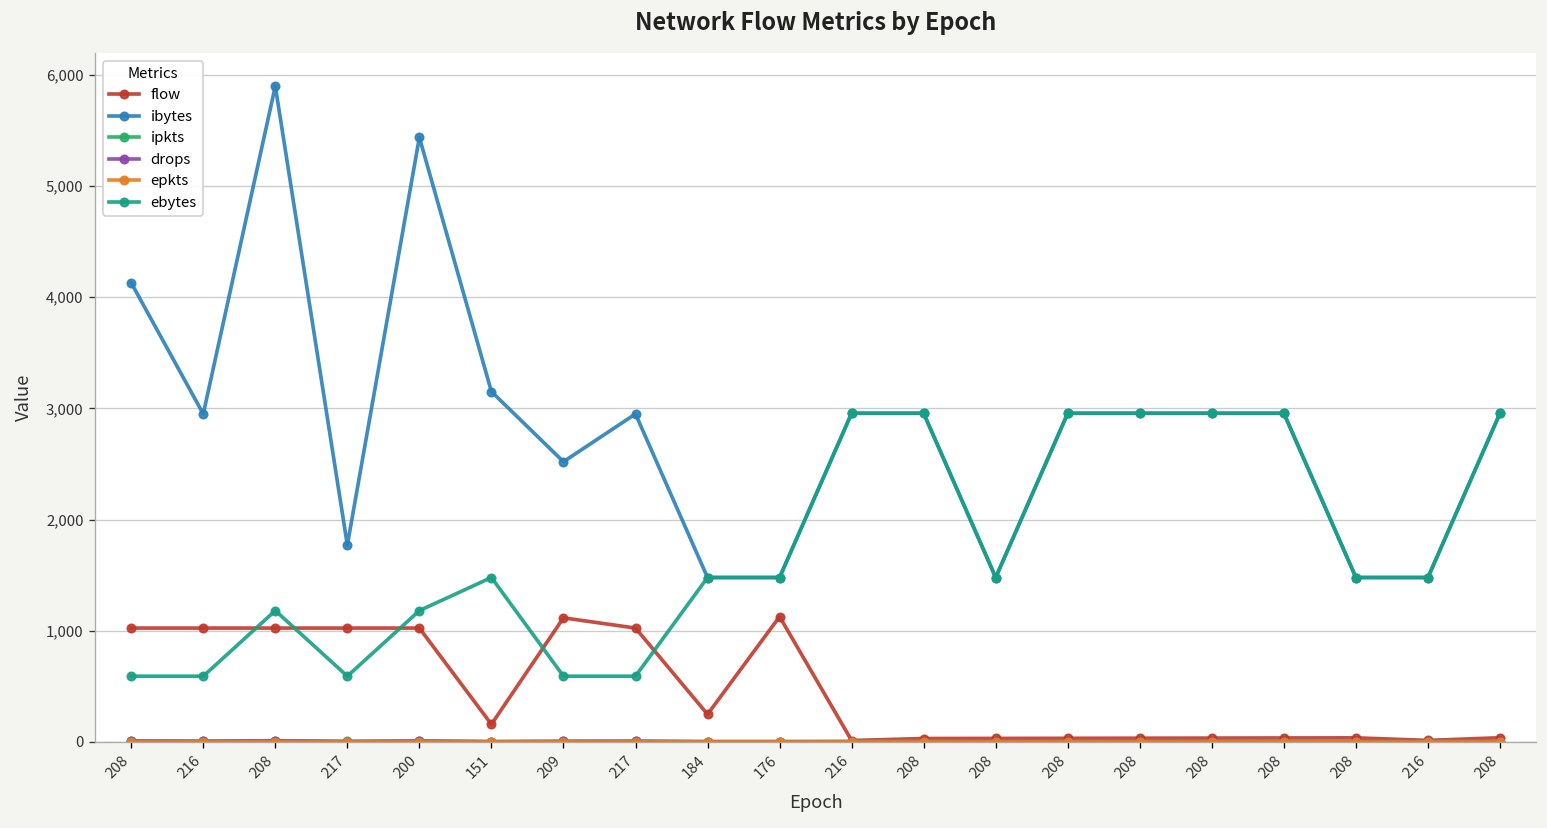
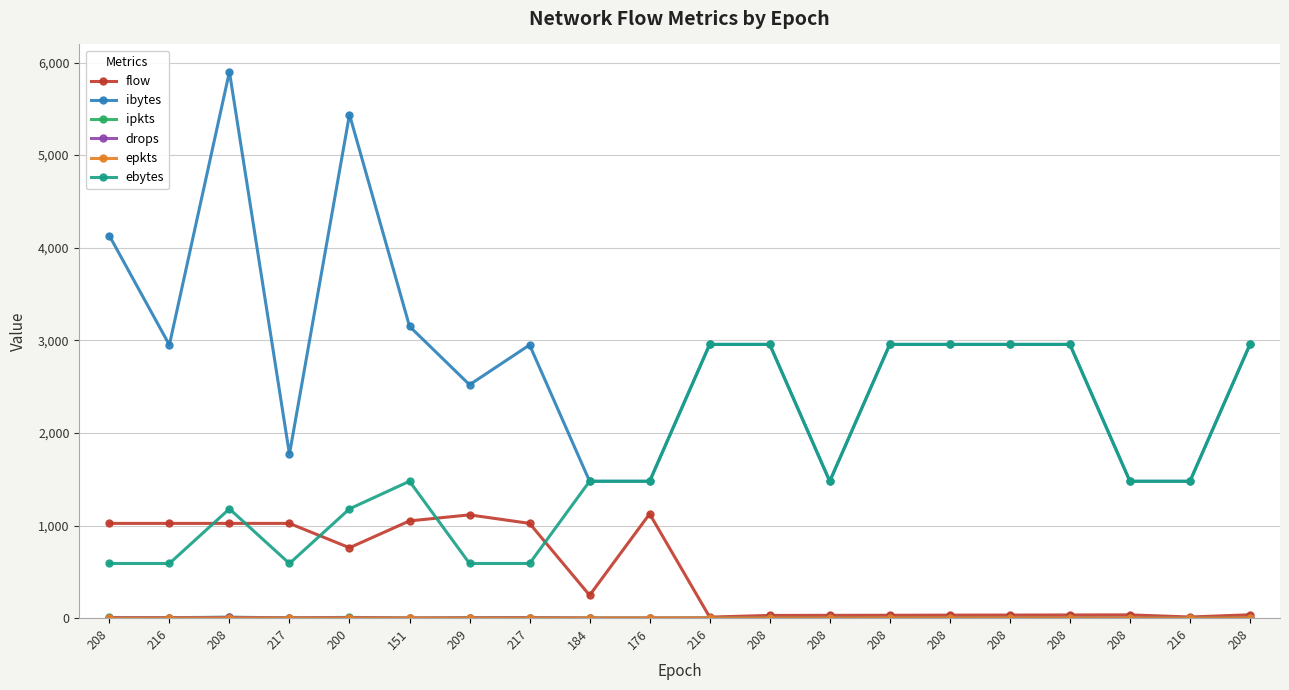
flow, 200: 1,000 -> 800
flow, 151: 200 -> 1,100
